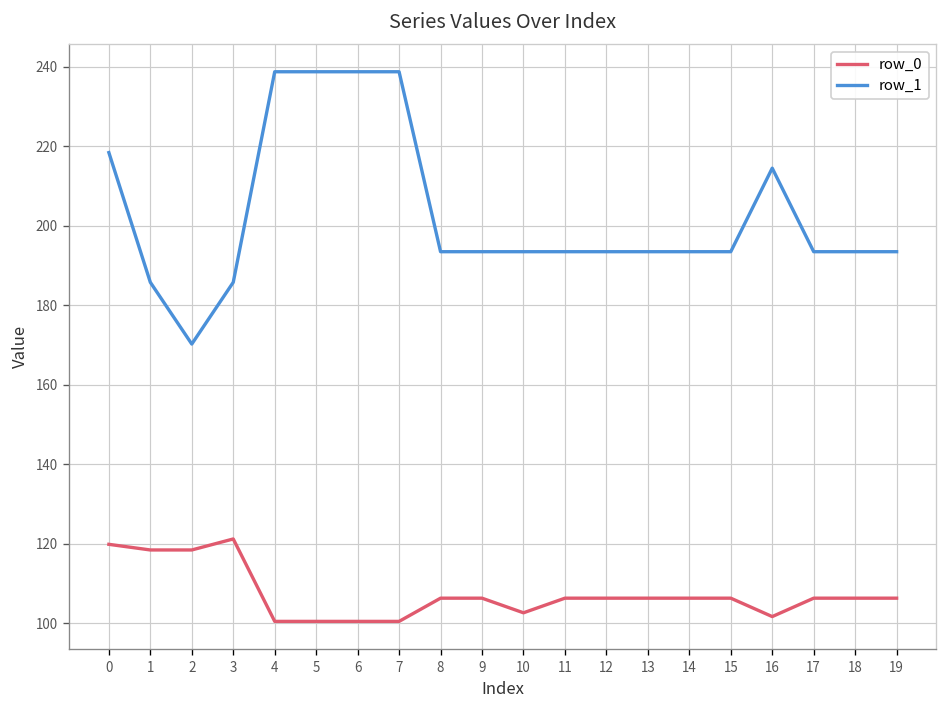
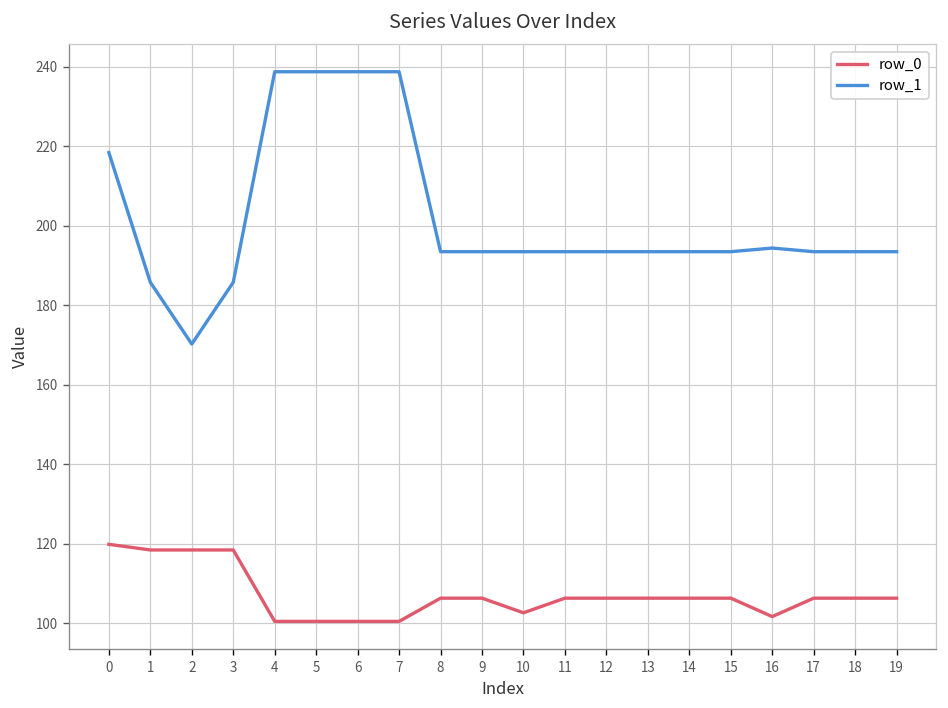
row_0, 3: 121 -> 118
row_1, 16: 214 -> 194
